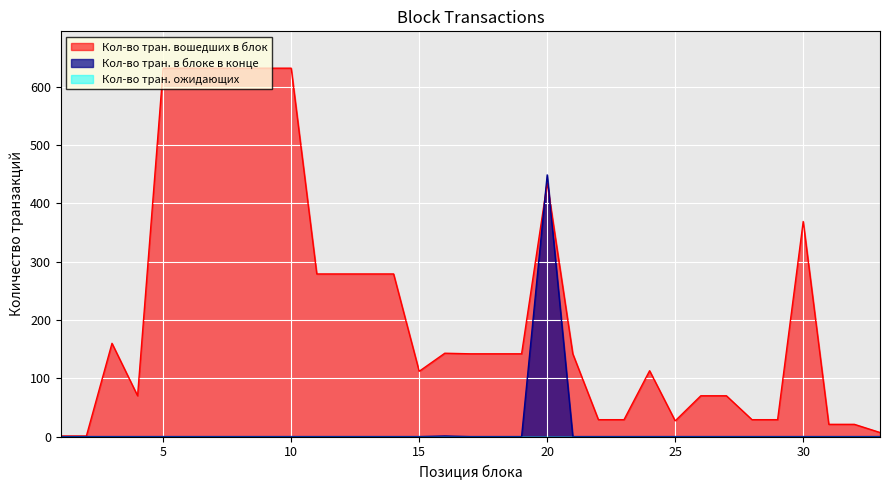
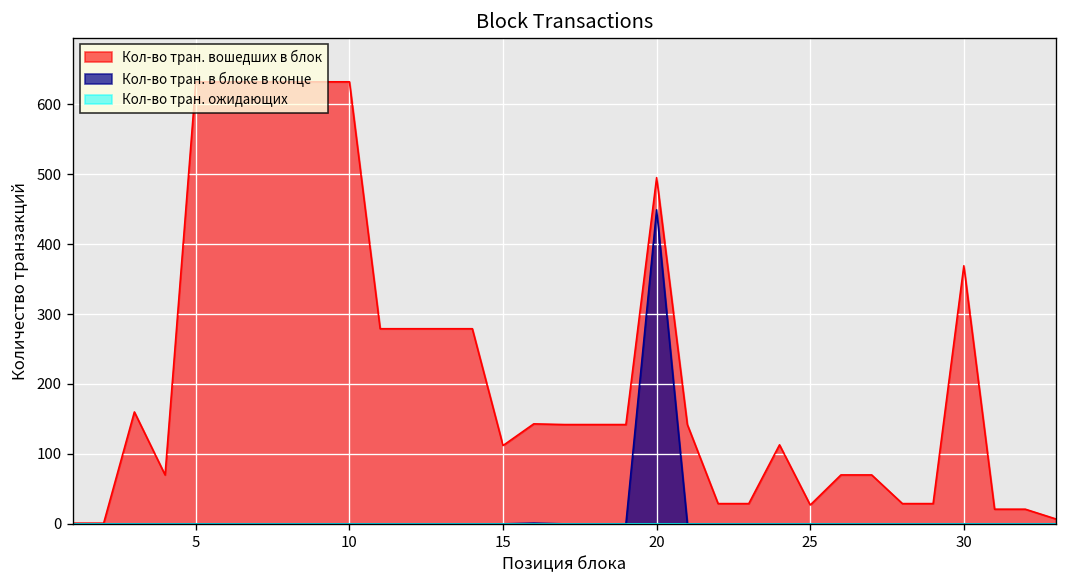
Кол-во тран. вошедших в блок, 20: 440 -> 500
